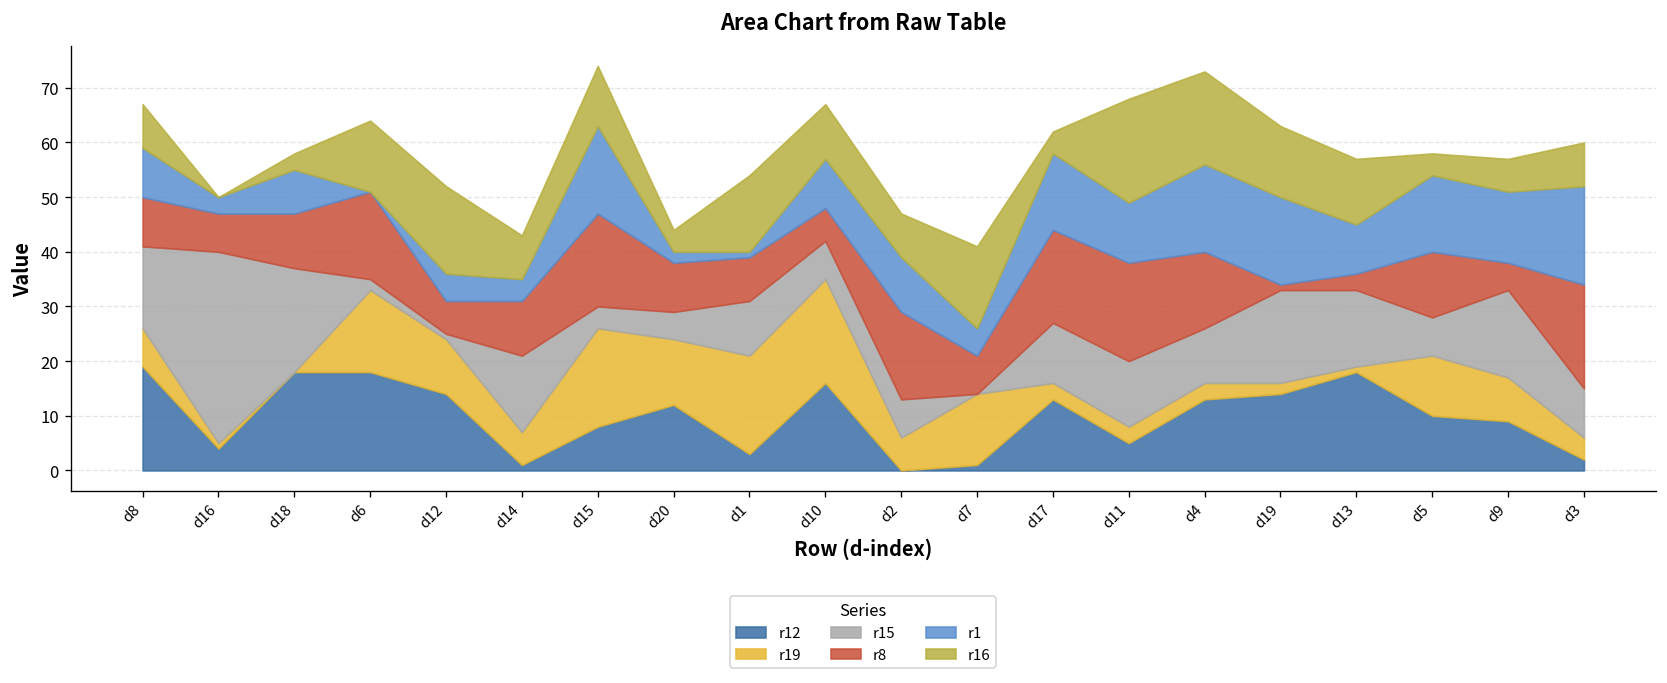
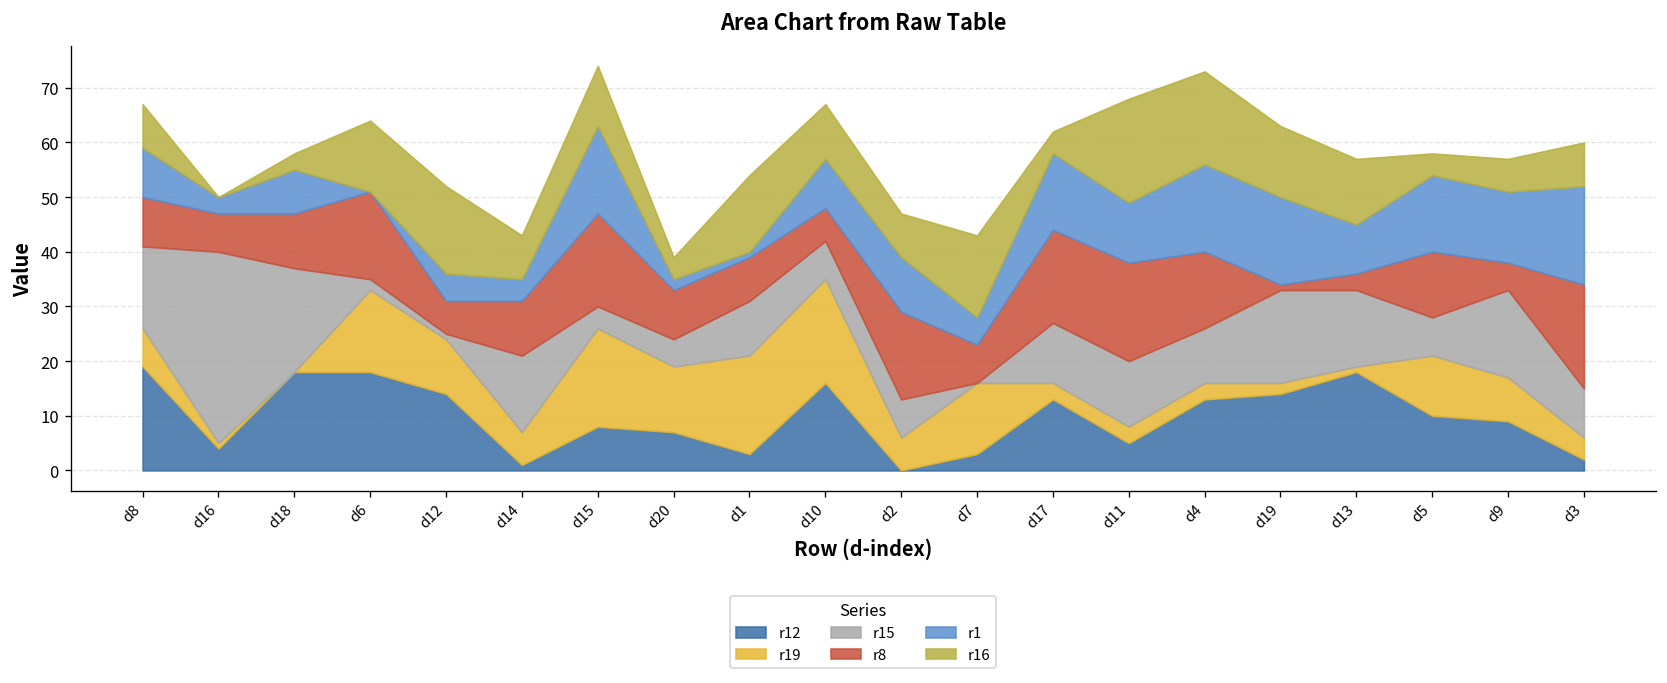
r12, d20: 12 -> 7
r12, d7: 1 -> 3
